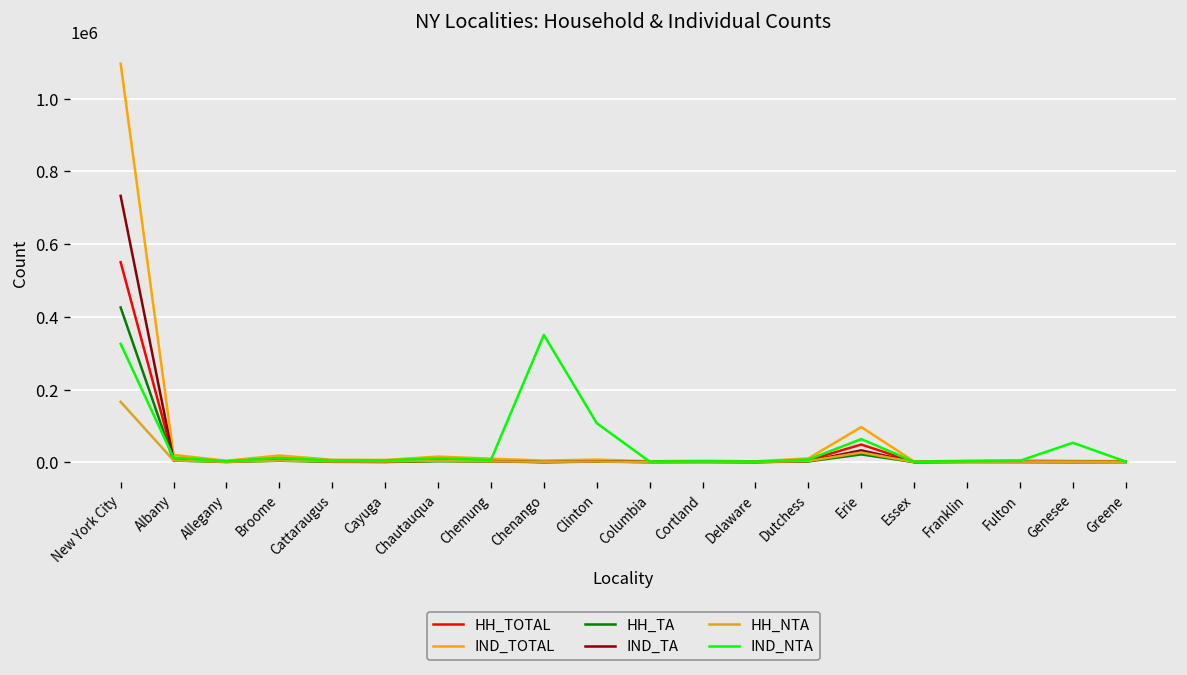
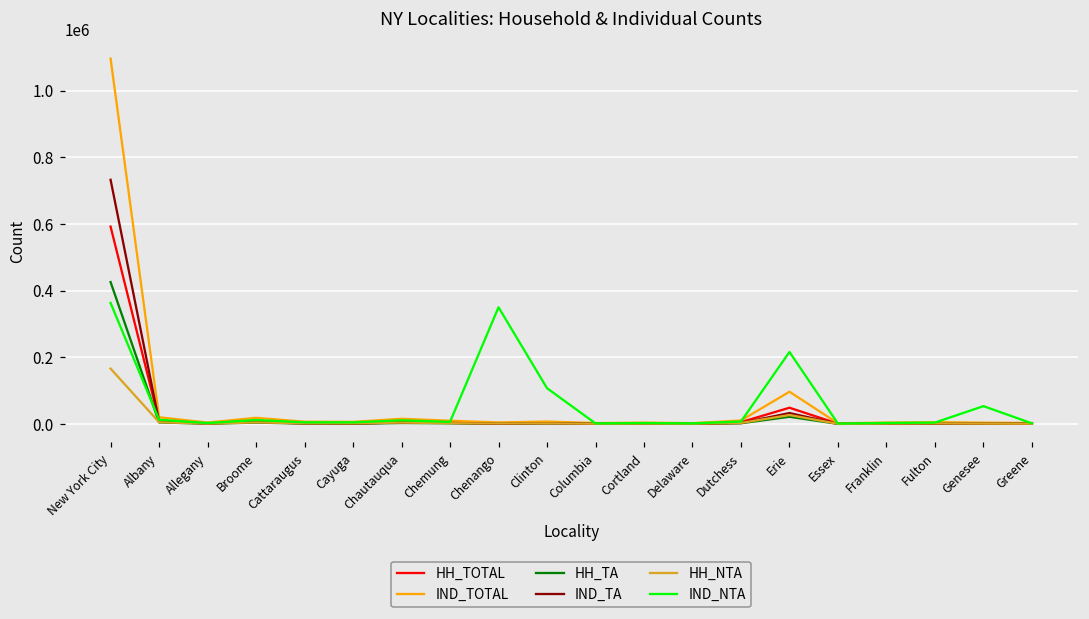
HH_TOTAL, New York City: 550000 -> 590000
IND_NTA, New York City: 330000 -> 360000
IND_NTA, Erie: 60000 -> 220000
